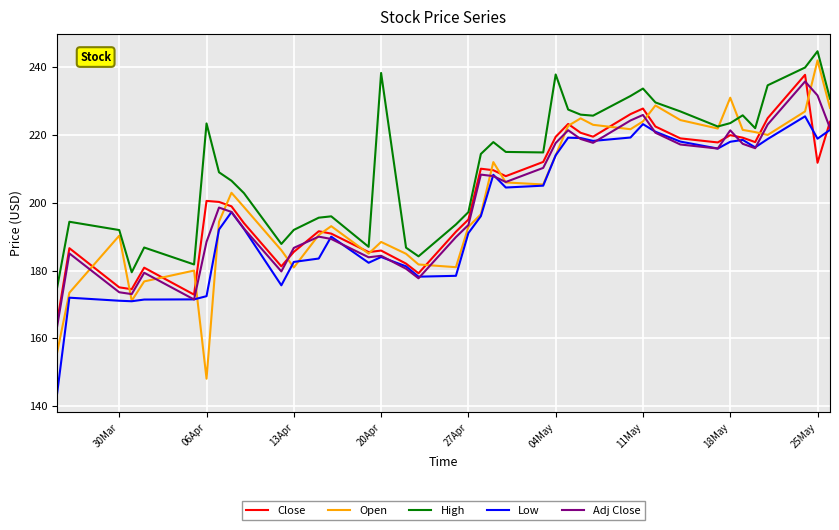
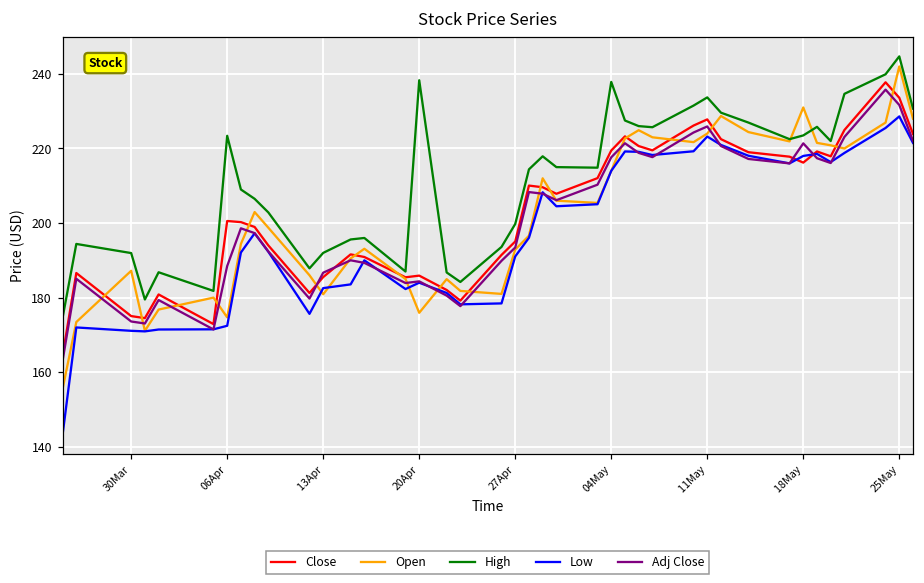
Open, 30Mar: 190 -> 187
Open, 06Apr: 148 -> 175
Open, 20Apr: 188 -> 176
High, 27Apr: 197 -> 200
Close, 18May: 220 -> 216
Close, 25May: 212 -> 234
Low, 25May: 219 -> 229
